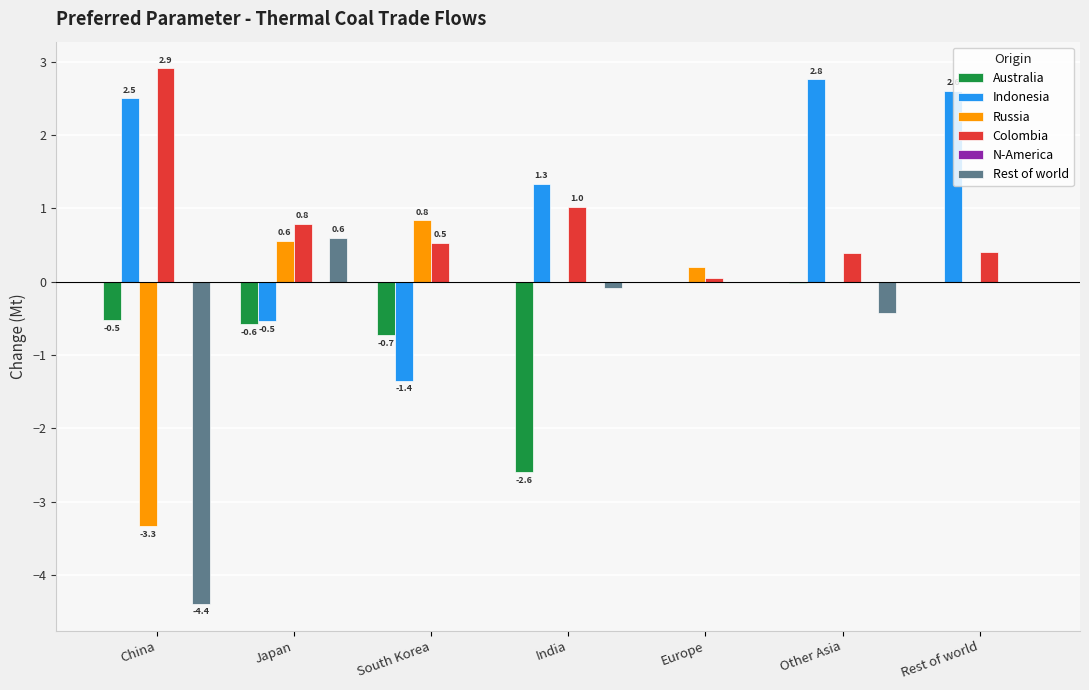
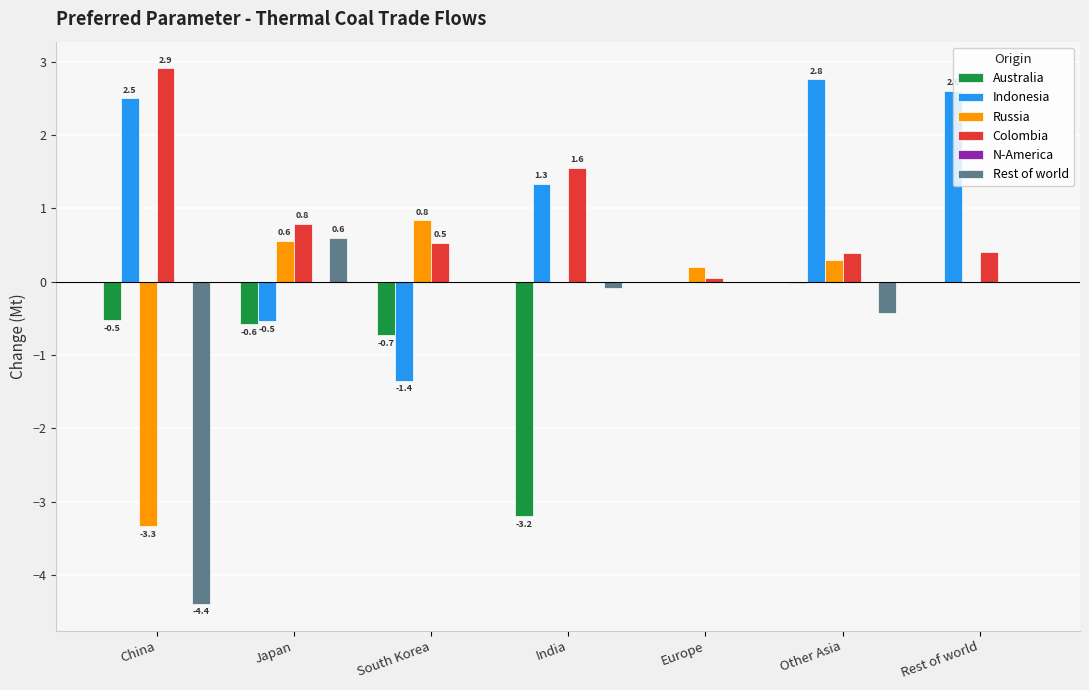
Australia, India: -2.6 -> -3.2
Colombia, India: 1.0 -> 1.6
Russia, Other Asia: 0.0 -> 0.3
